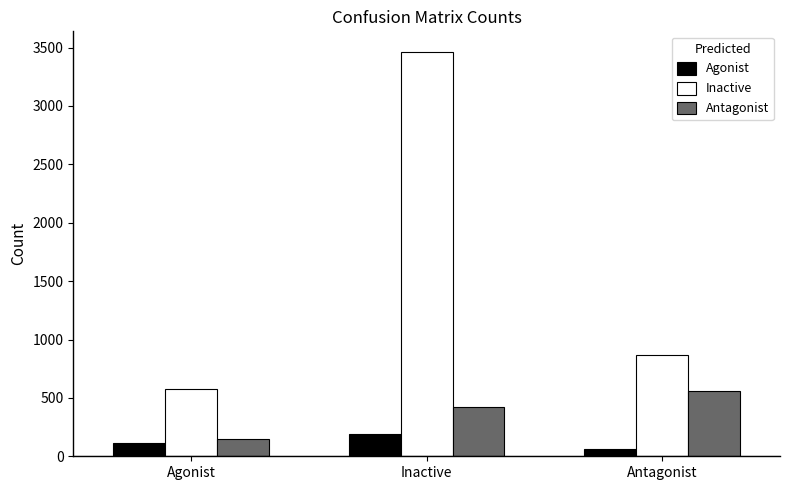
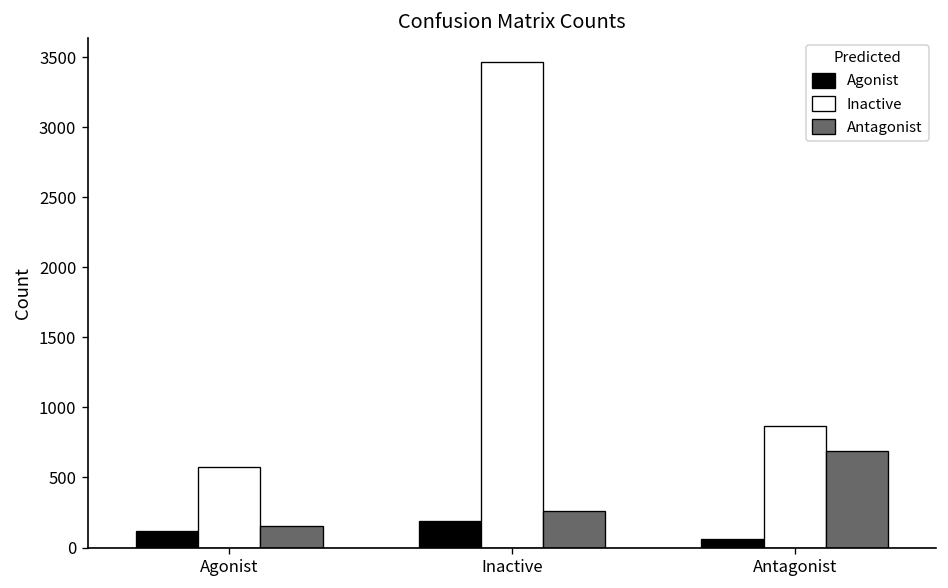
Antagonist, Inactive: 420 -> 260
Antagonist, Antagonist: 560 -> 690
